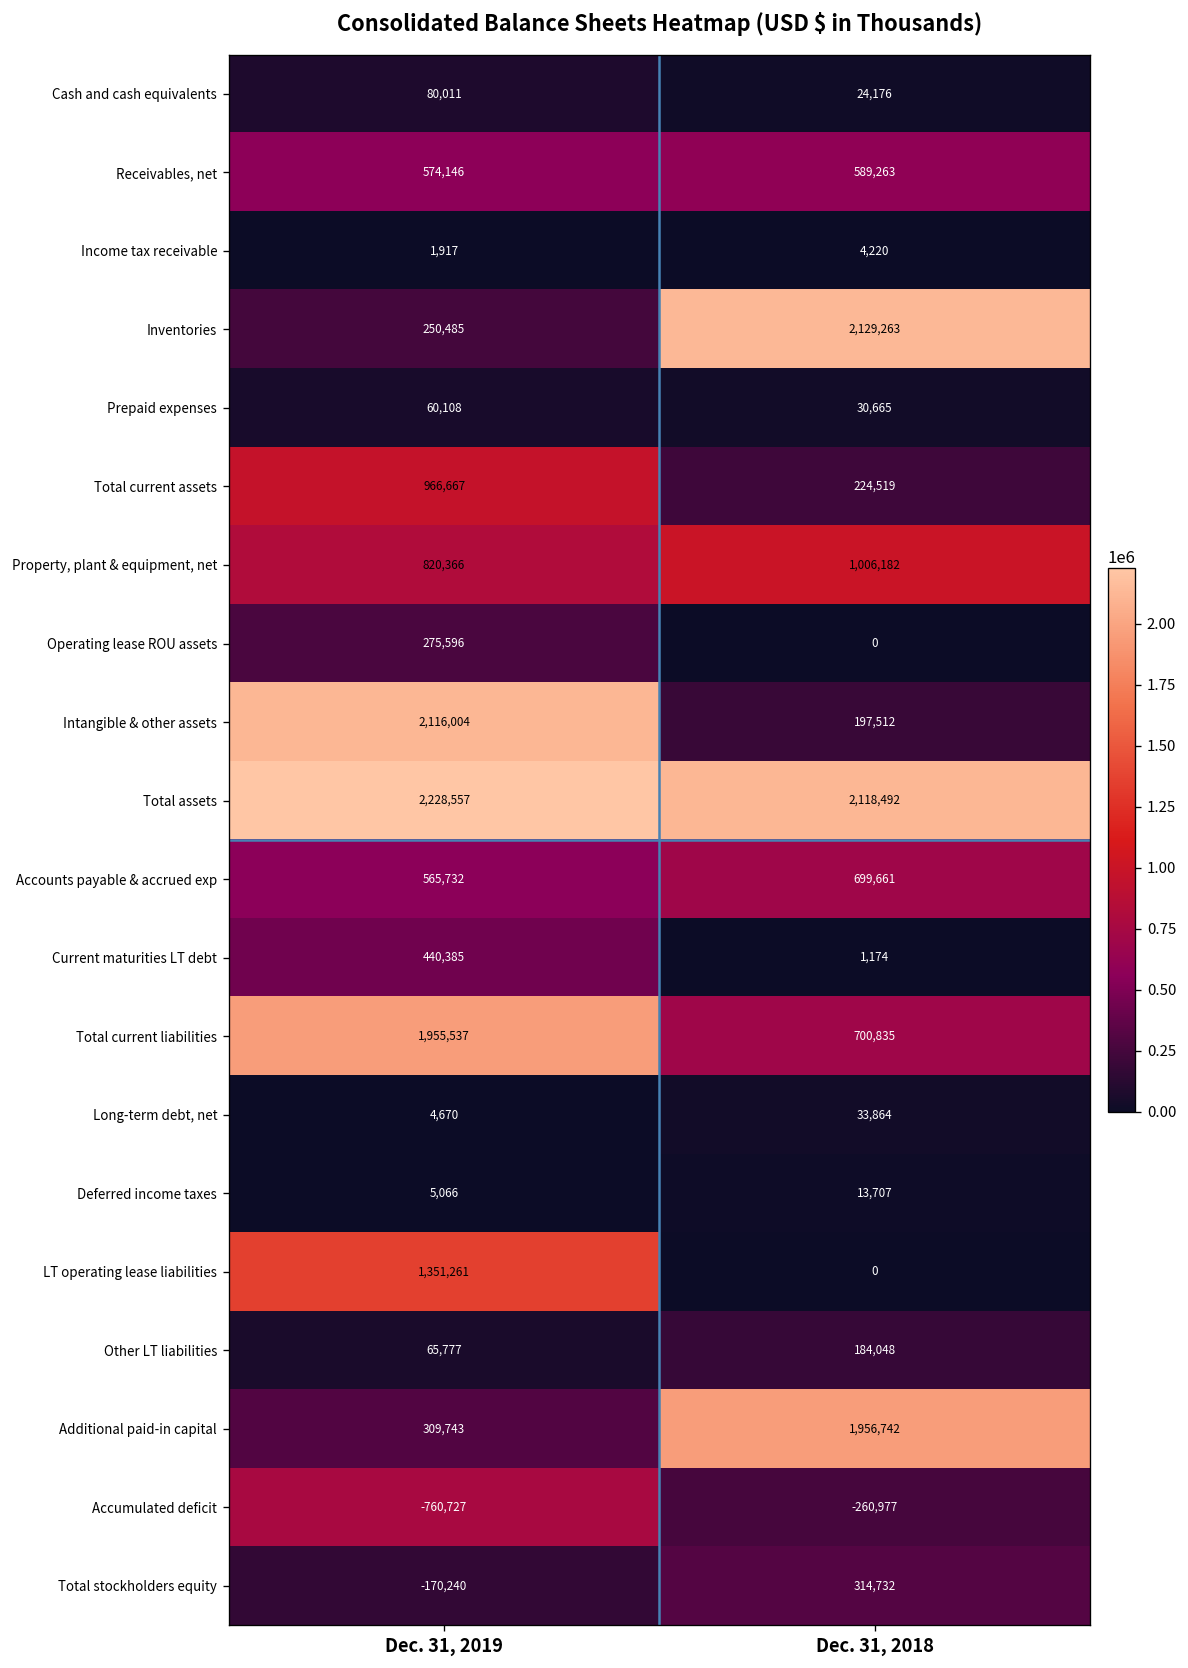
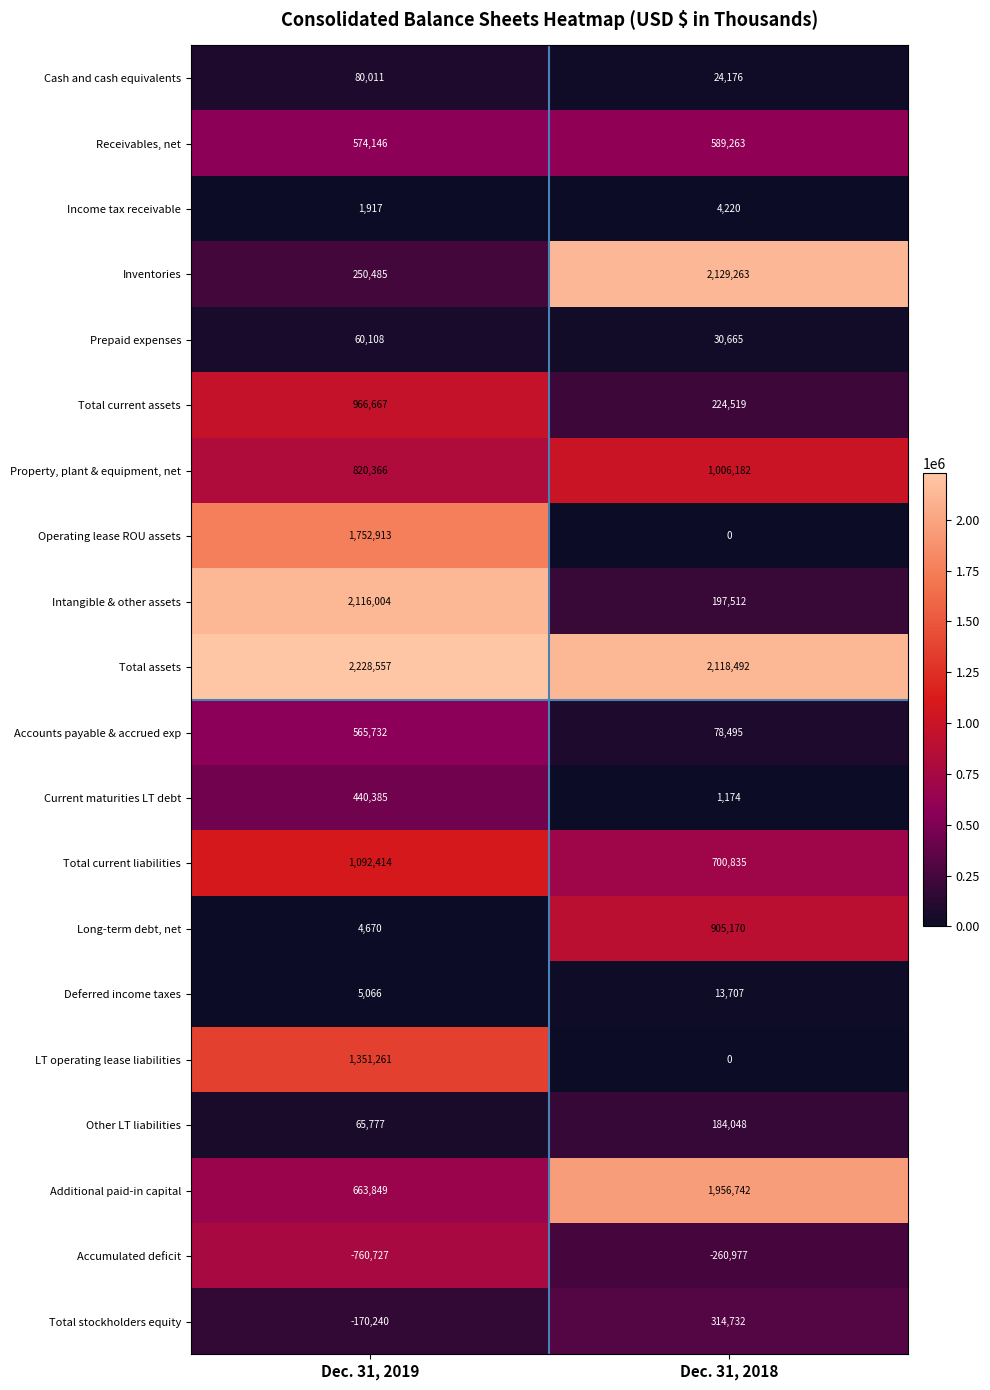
Operating lease ROU assets, Dec. 31, 2019: 275,596 -> 1,752,913
Accounts payable & accrued exp, Dec. 31, 2018: 699,661 -> 78,495
Total current liabilities, Dec. 31, 2019: 1,955,537 -> 1,092,414
Long-term debt, net, Dec. 31, 2018: 33,864 -> 905,170
Additional paid-in capital, Dec. 31, 2019: 309,743 -> 663,849
